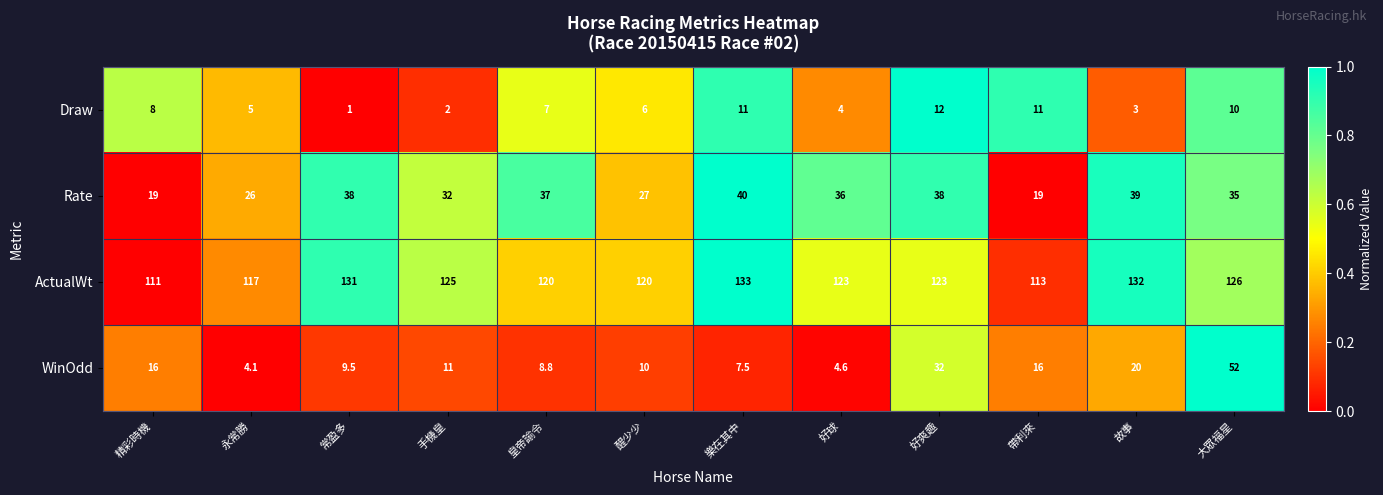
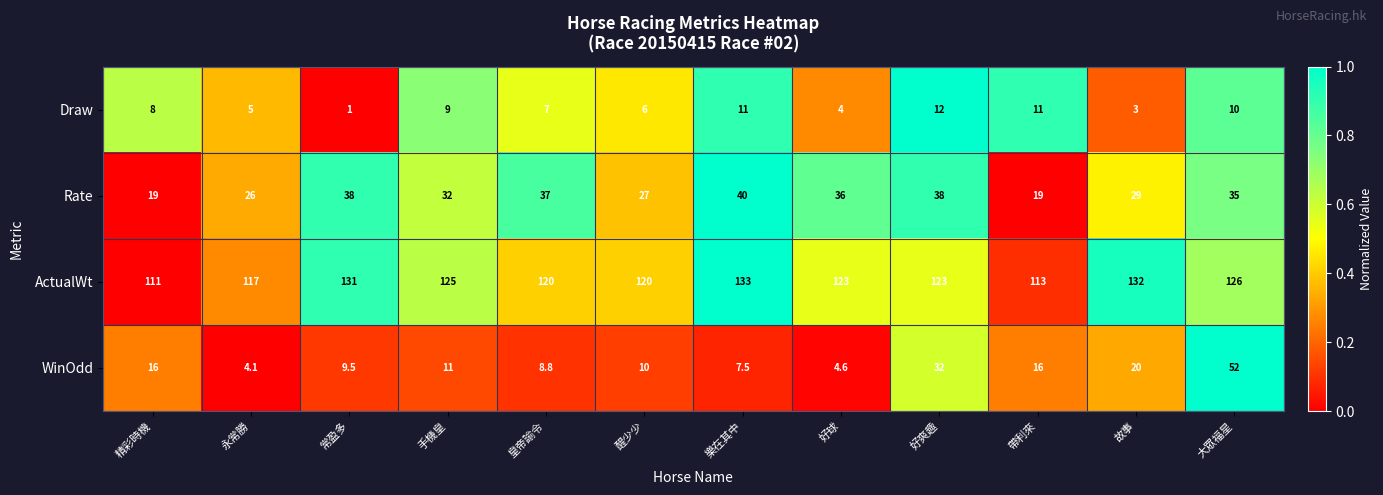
Draw, 手機皇: 2 -> 9
Rate, 故事: 39 -> 29
